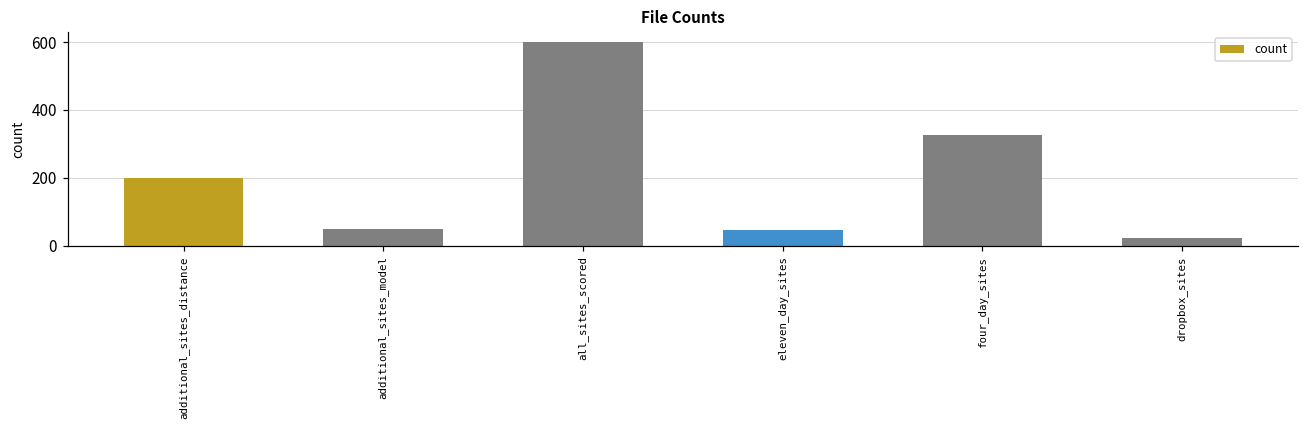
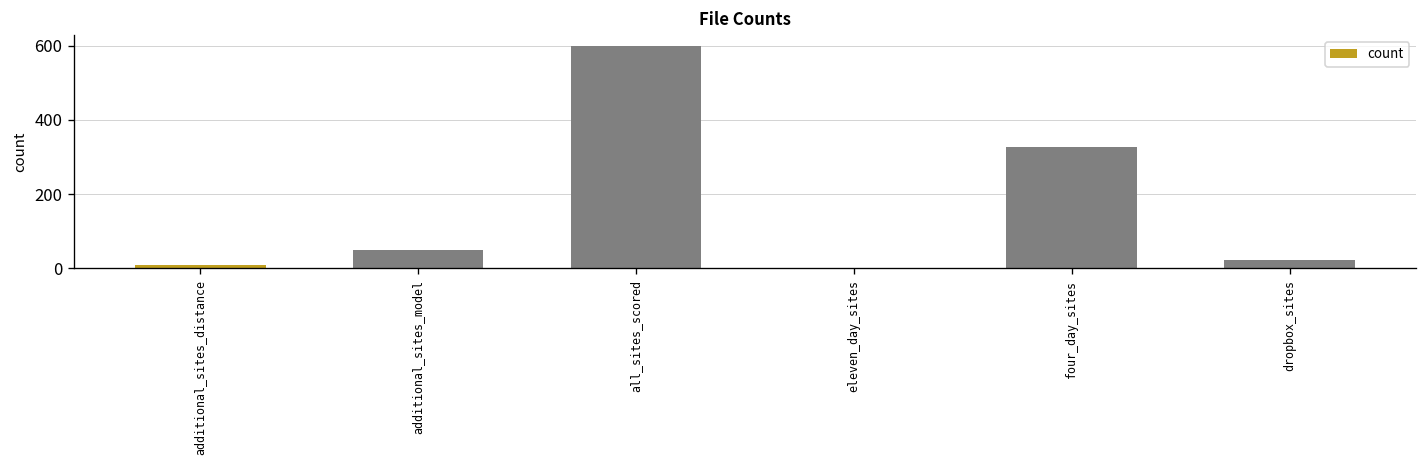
additional_sites_distance: 200 -> 10
eleven_day_sites: 50 -> 0
